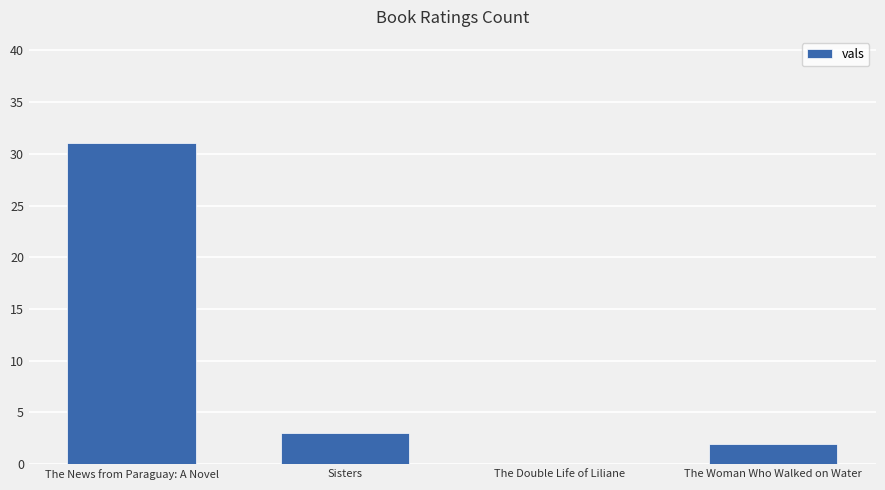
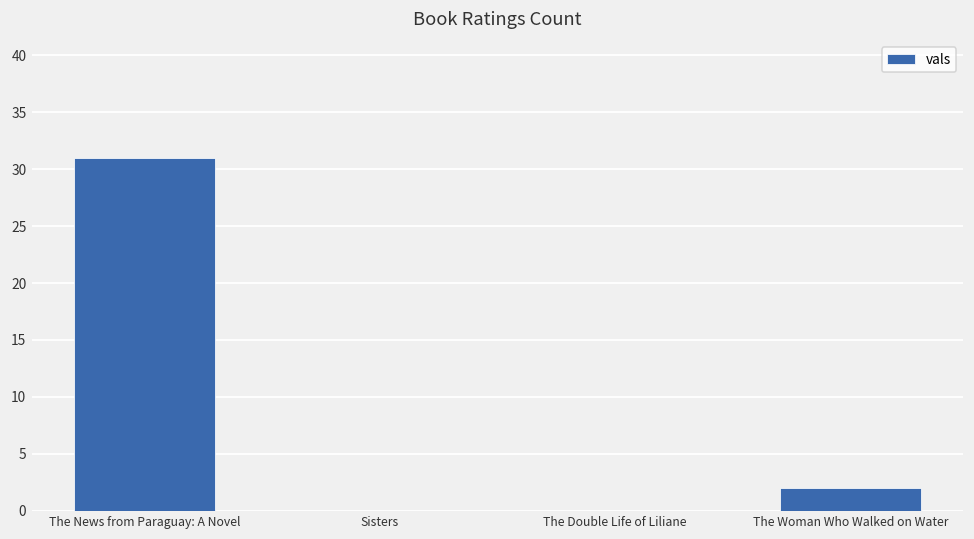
Sisters: 3 -> 0
